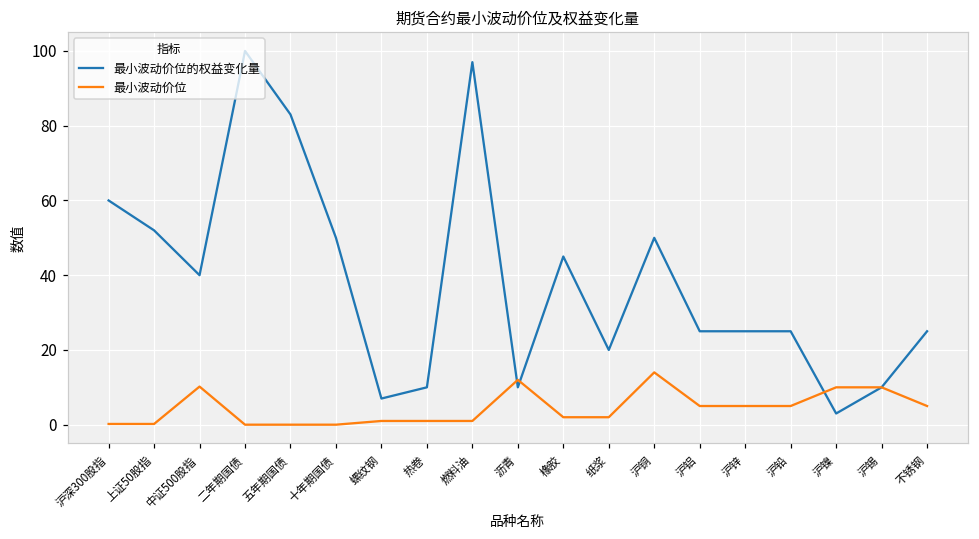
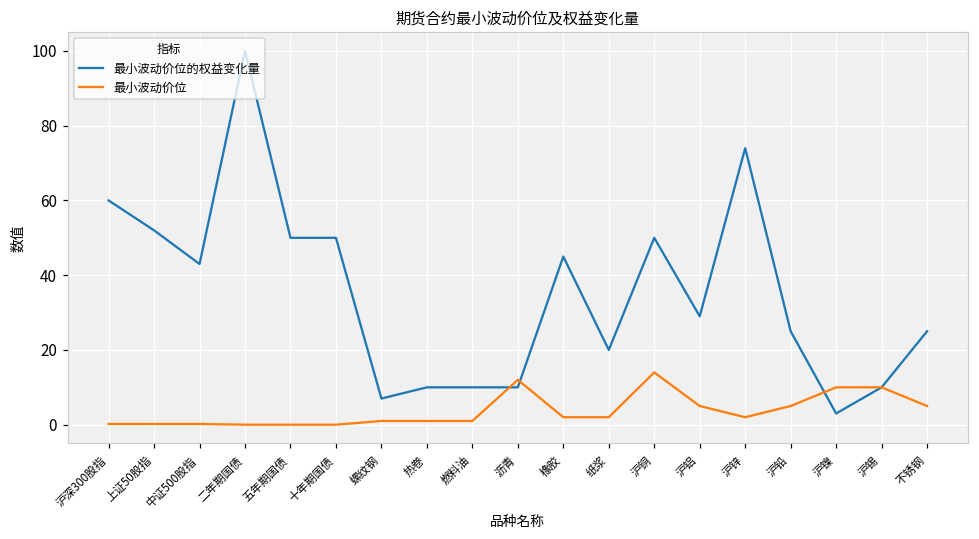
最小波动价位的权益变化量, 中证500股指: 40 -> 43
最小波动价位, 中证500股指: 10 -> 0
最小波动价位的权益变化量, 五年期国债: 83 -> 50
最小波动价位的权益变化量, 燃料油: 97 -> 10
最小波动价位的权益变化量, 沪铝: 25 -> 29
最小波动价位的权益变化量, 沪锌: 25 -> 74
最小波动价位, 沪锌: 5 -> 2
